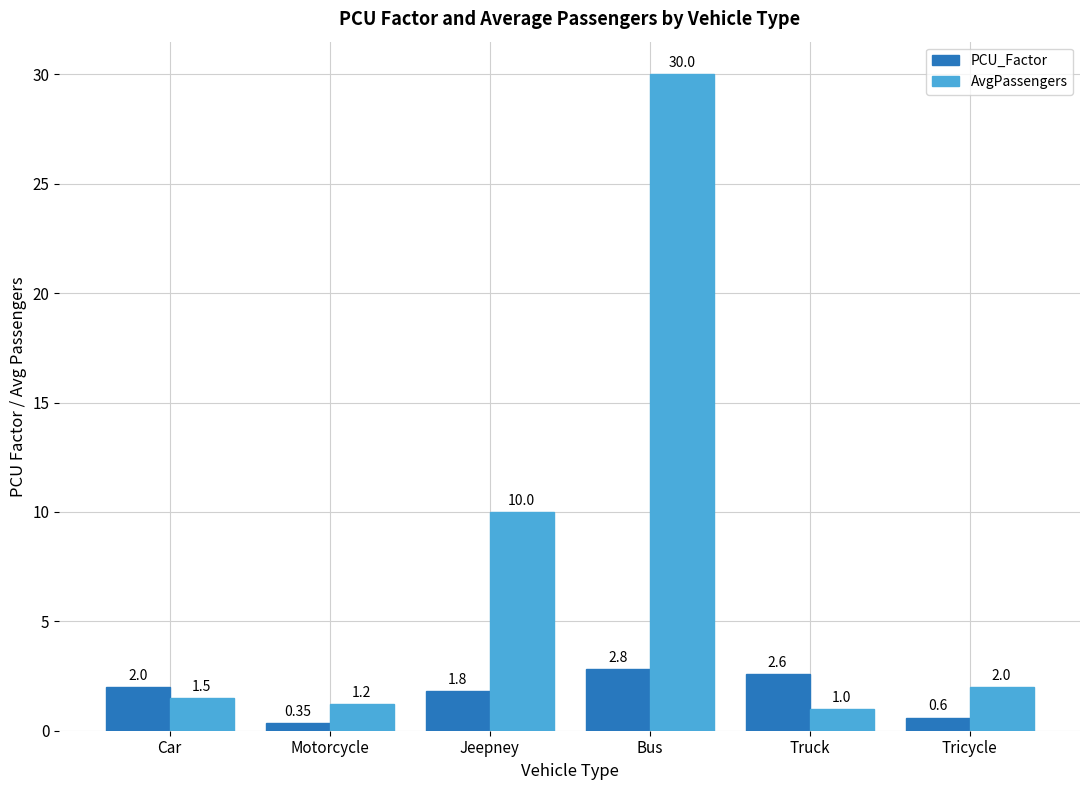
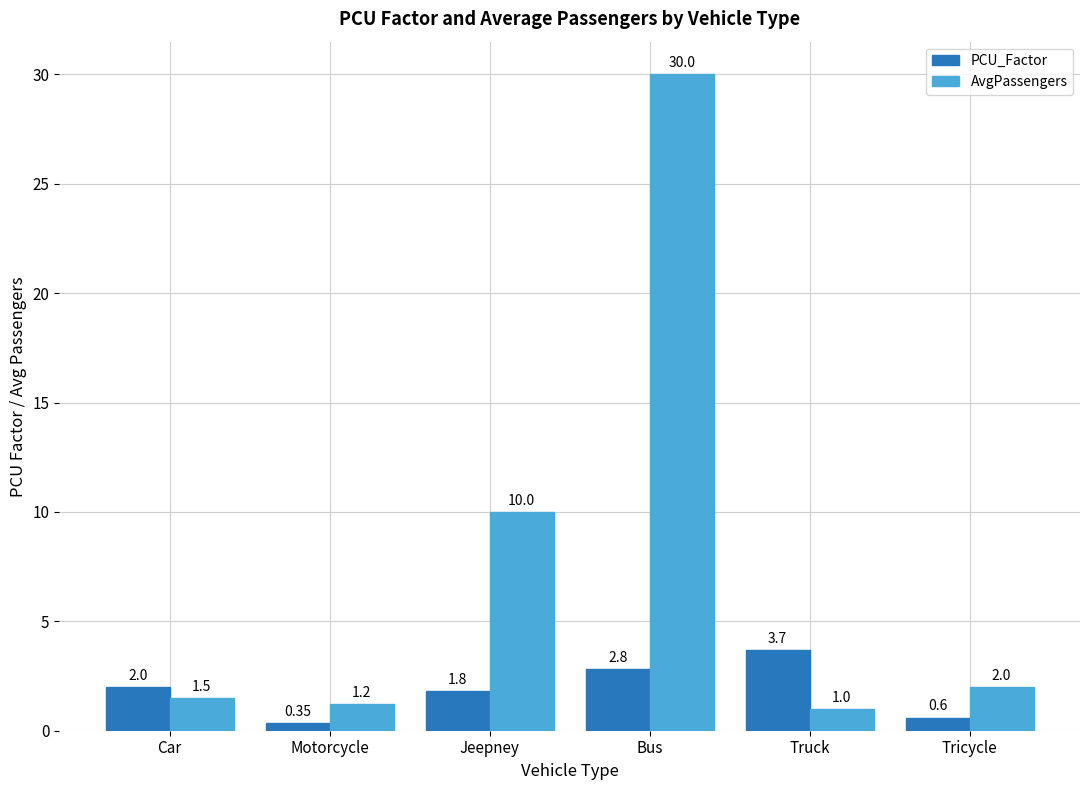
PCU_Factor, Truck: 2.6 -> 3.7
